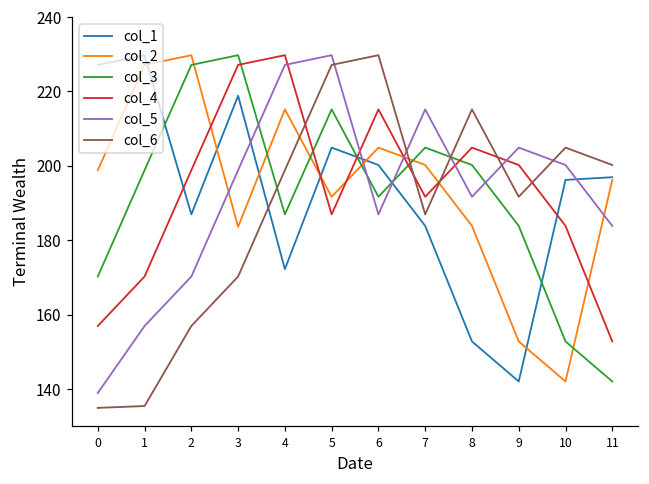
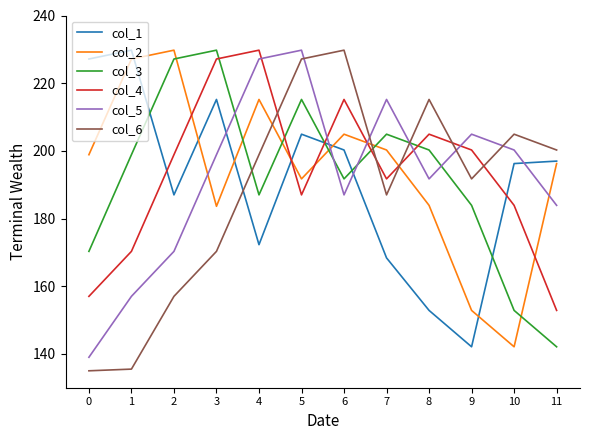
col_1, 3: 219 -> 215
col_1, 7: 184 -> 168
